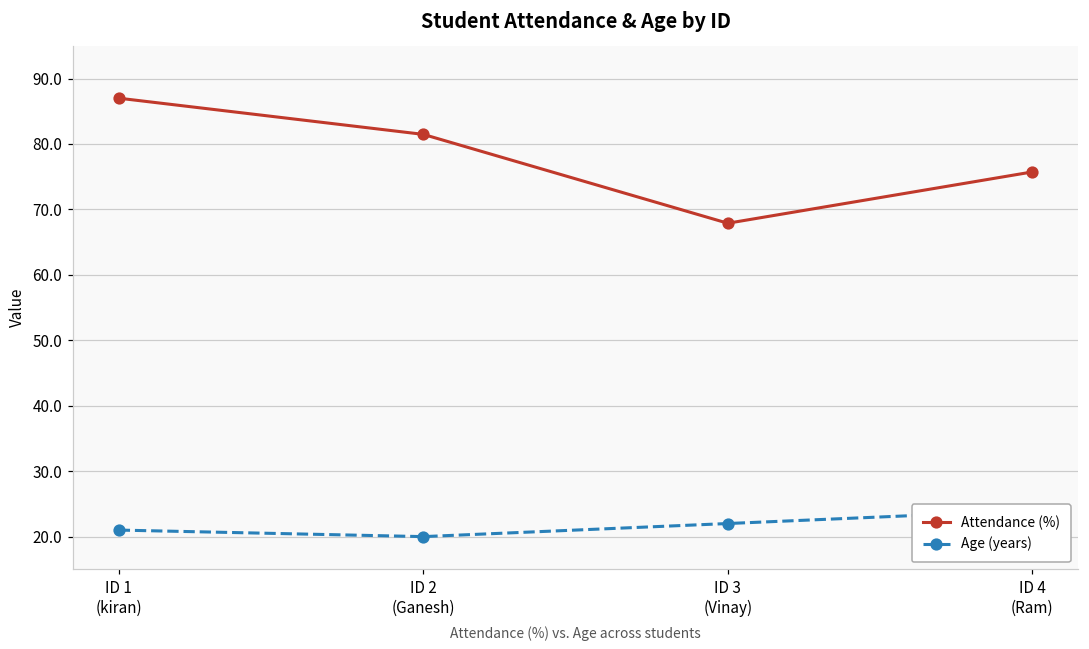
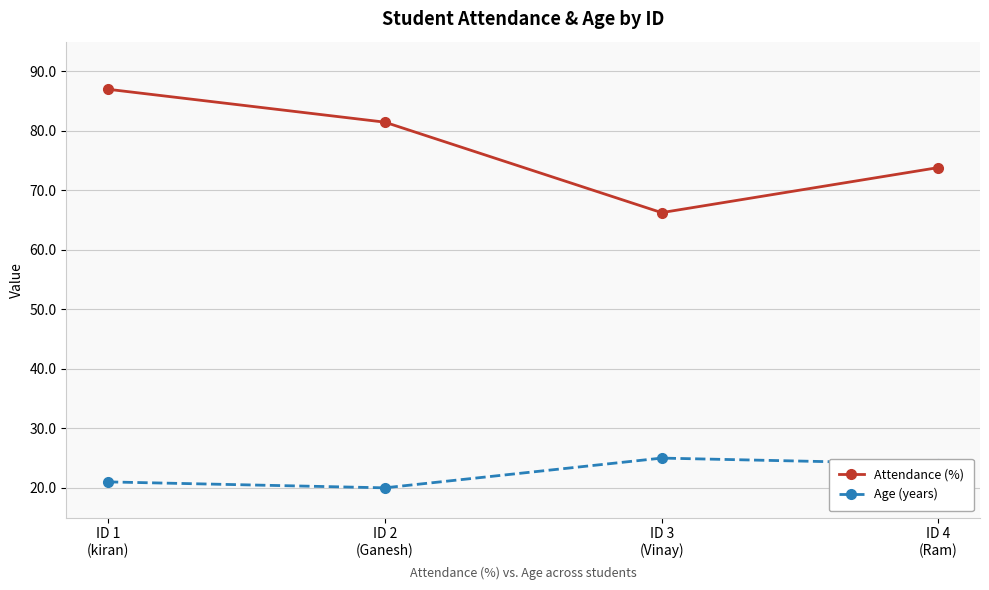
Attendance (%), ID 3 (Vinay): 68 -> 66
Age (years), ID 3 (Vinay): 22 -> 25
Attendance (%), ID 4 (Ram): 76 -> 74
